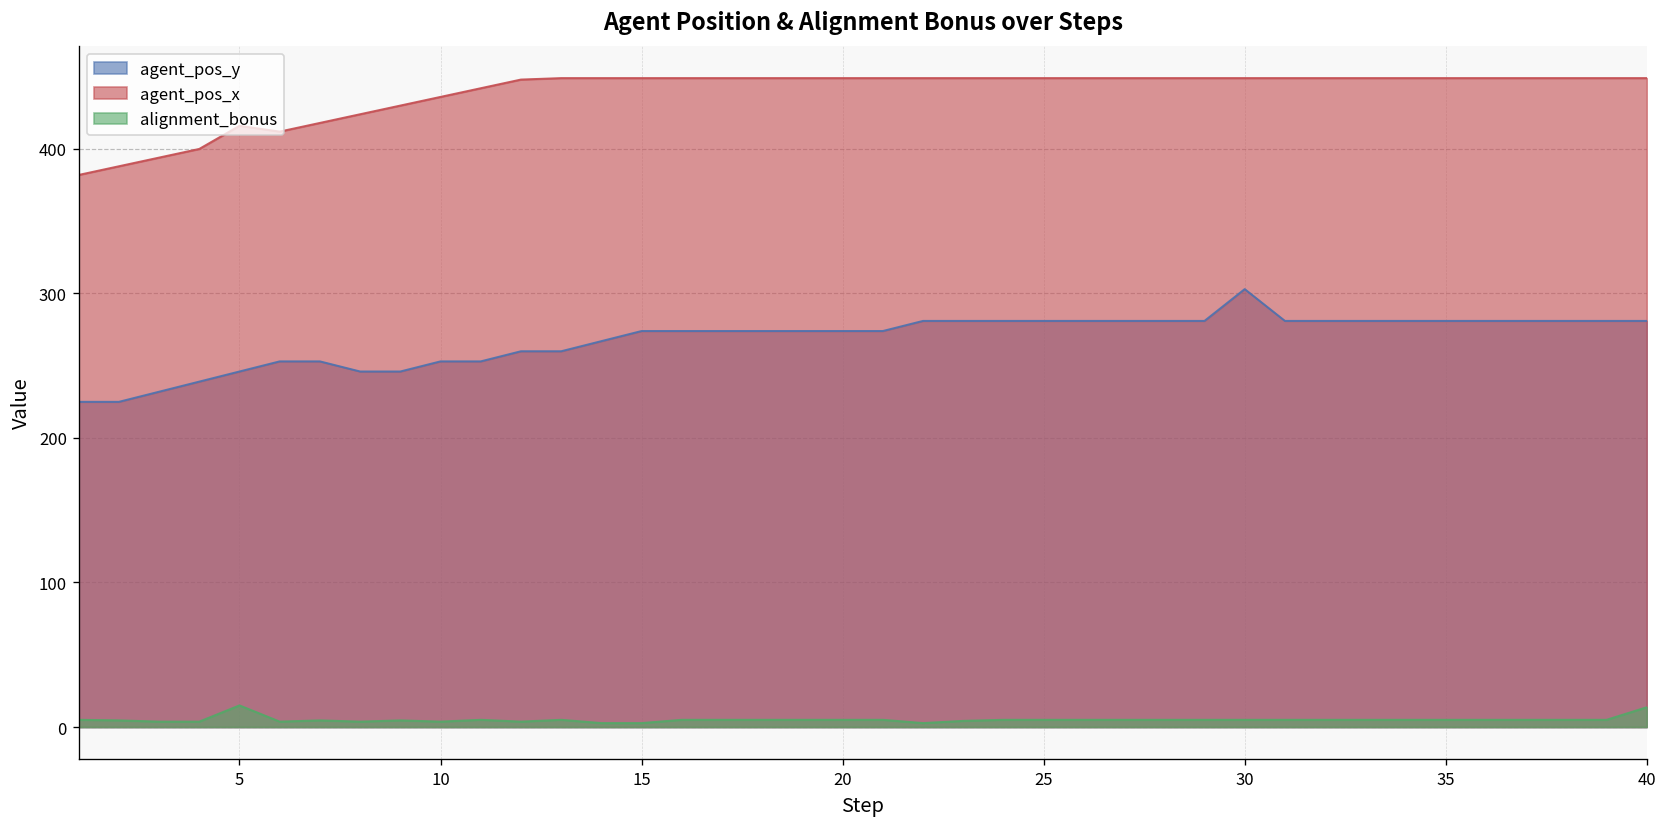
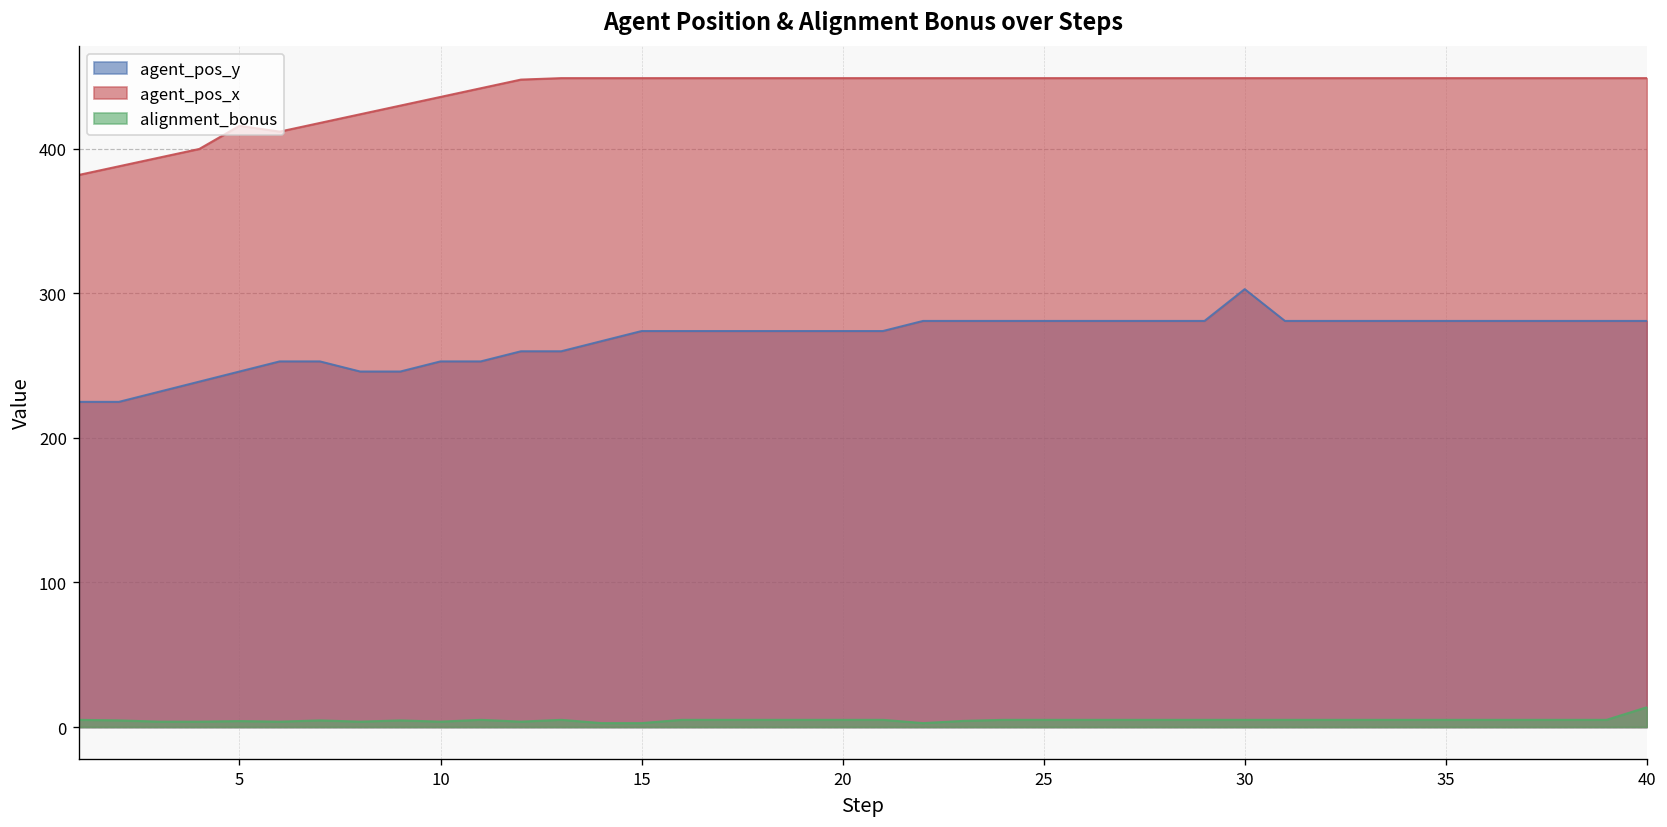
alignment_bonus, 5: 15 -> 4
